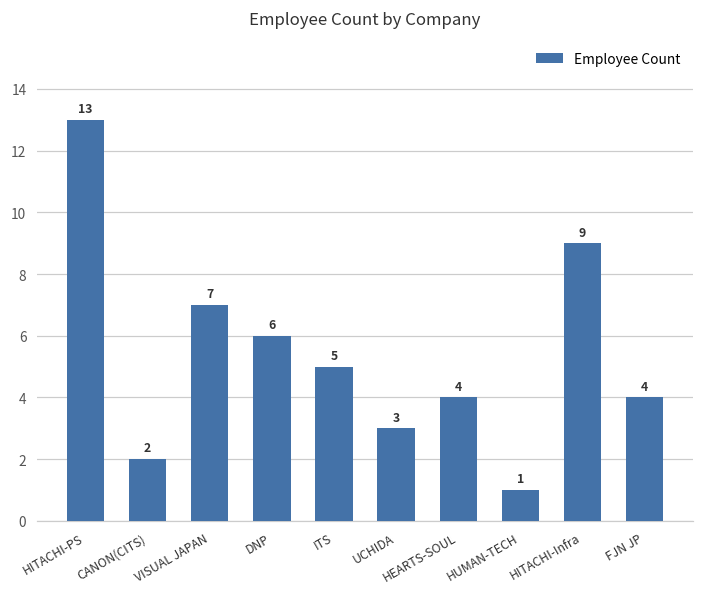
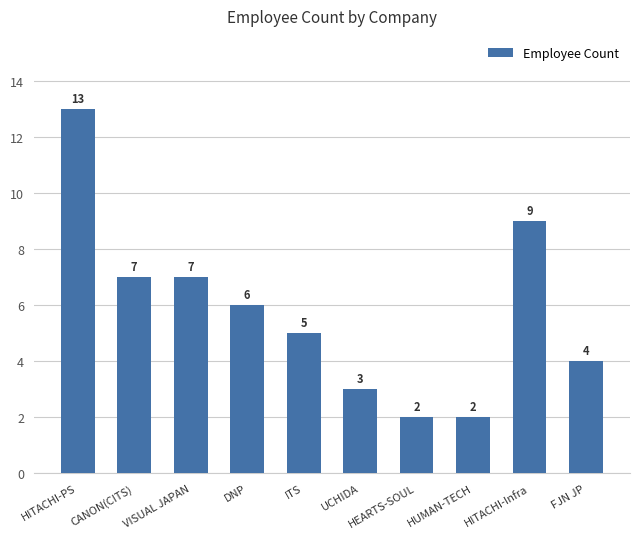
CANON(CITS): 2 -> 7
HEARTS-SOUL: 4 -> 2
HUMAN-TECH: 1 -> 2
